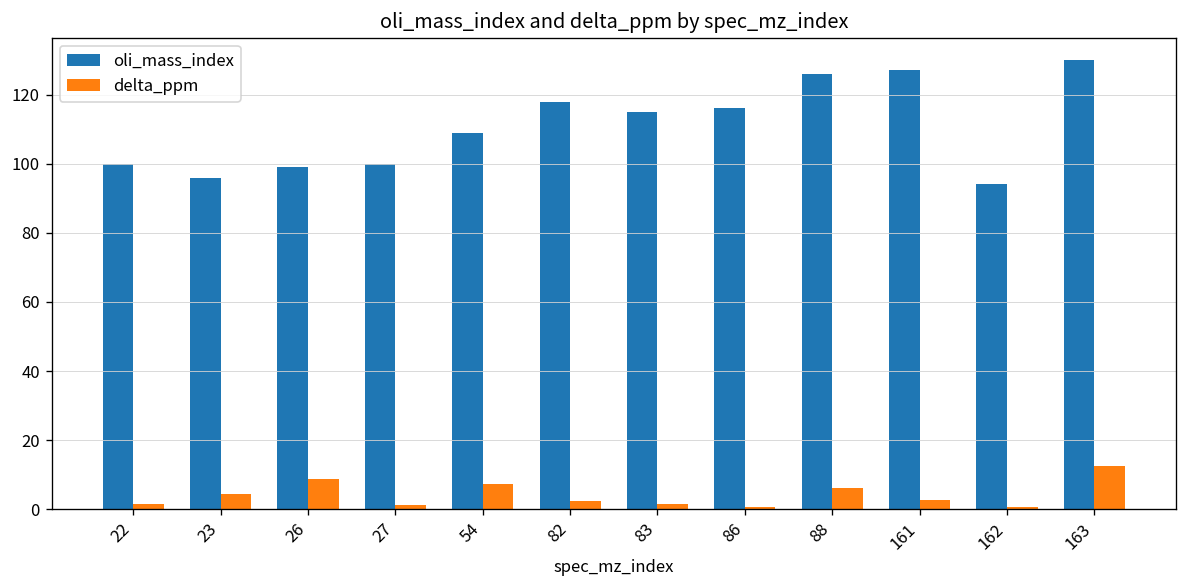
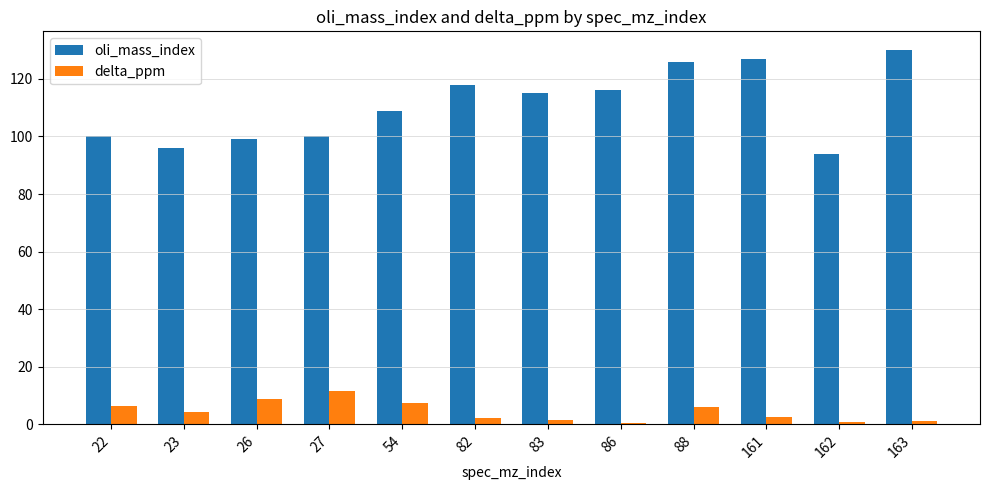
delta_ppm, 22: 2 -> 6
delta_ppm, 27: 1 -> 12
delta_ppm, 163: 13 -> 1
